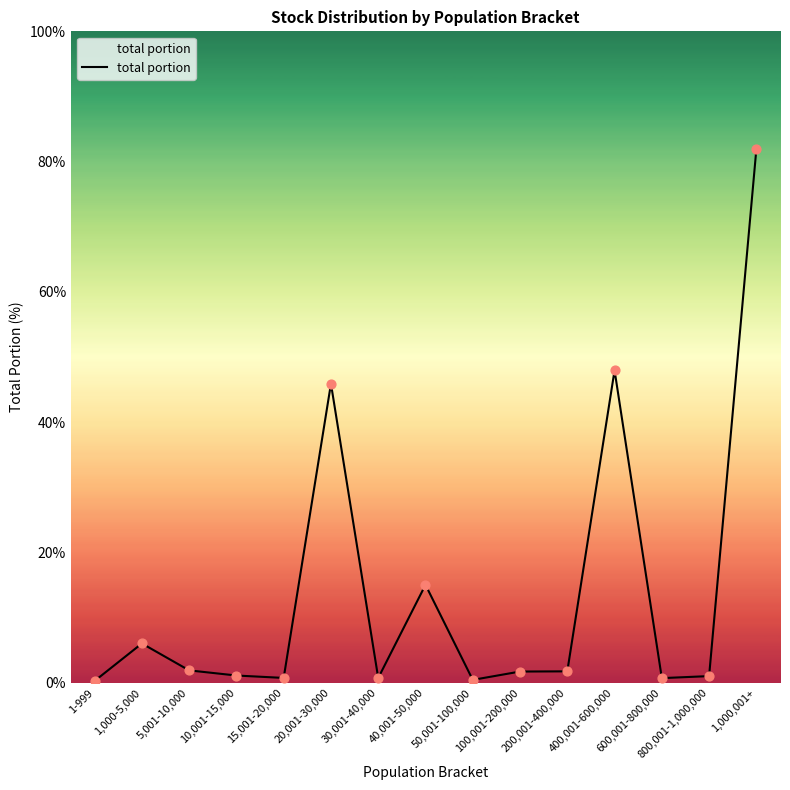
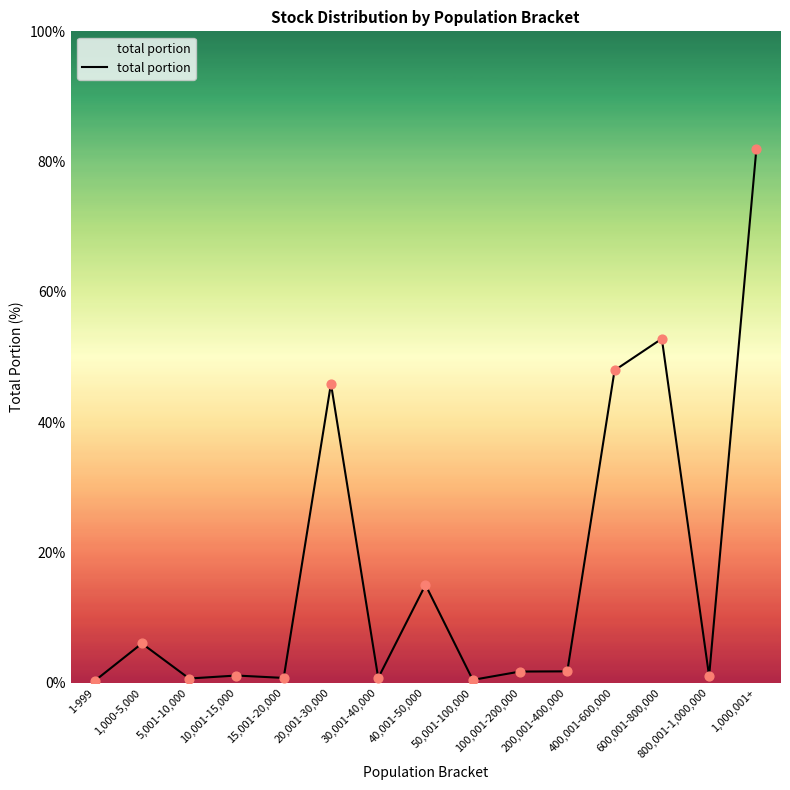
5,001-10,000: 2% -> 1%
600,001-800,000: 1% -> 53%
